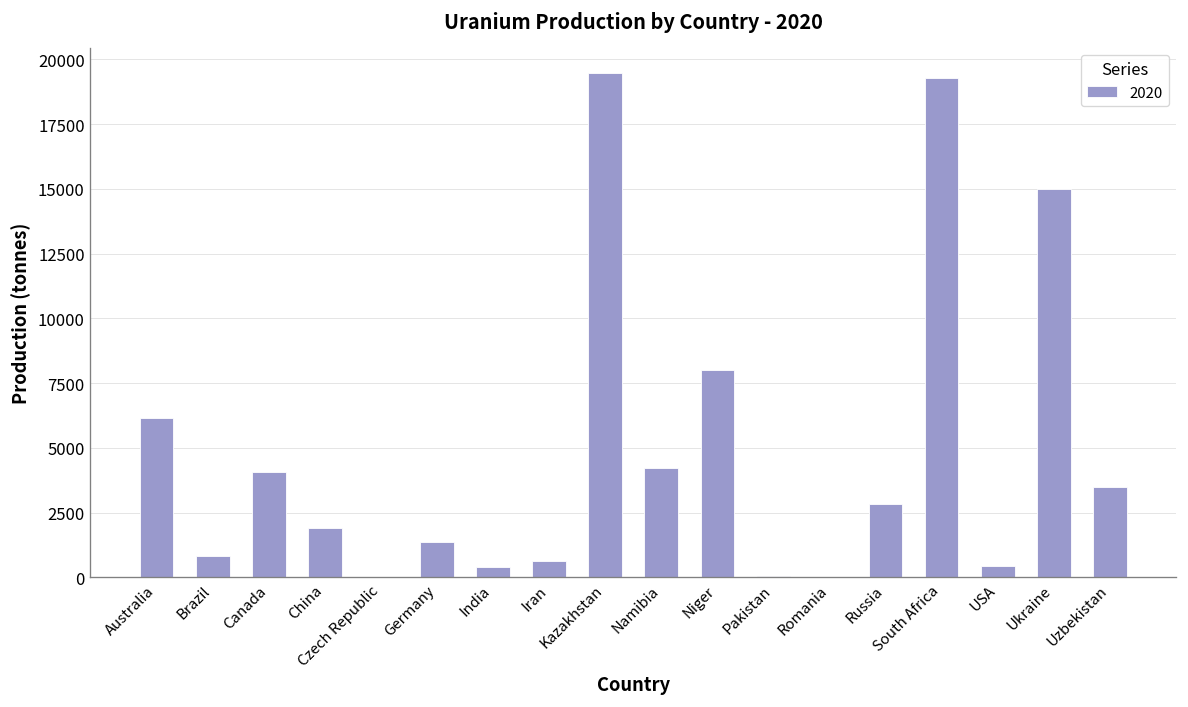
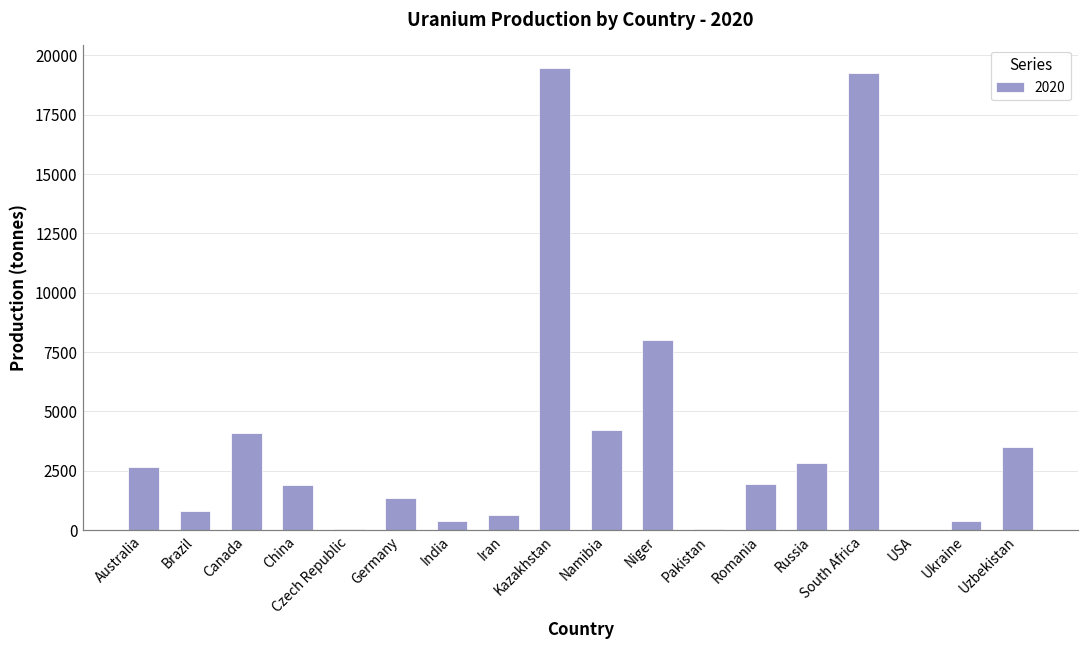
Australia: 6200 -> 2700
Romania: 0 -> 1900
USA: 500 -> 0
Ukraine: 15000 -> 400
